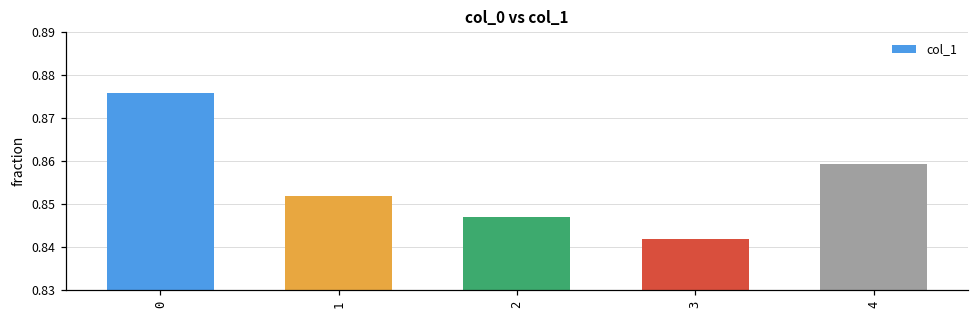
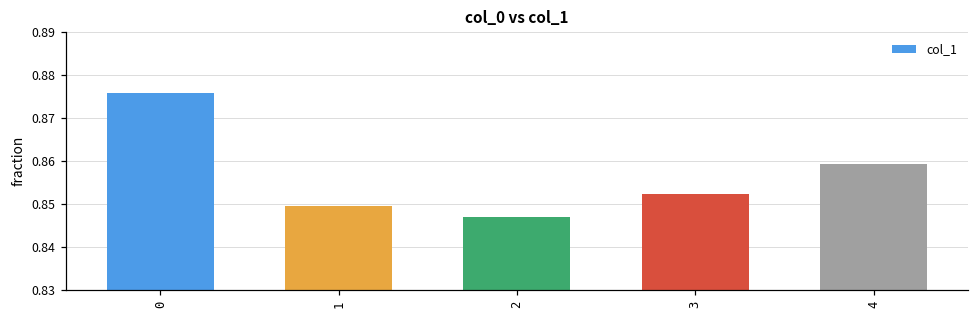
1: 0.852 -> 0.849
3: 0.842 -> 0.852
